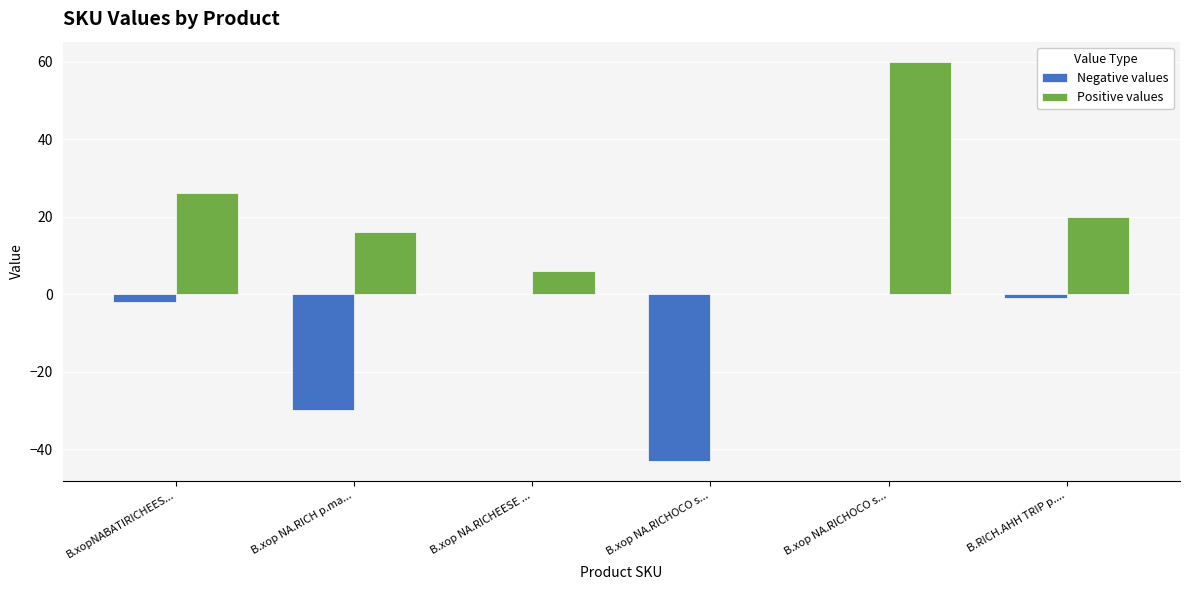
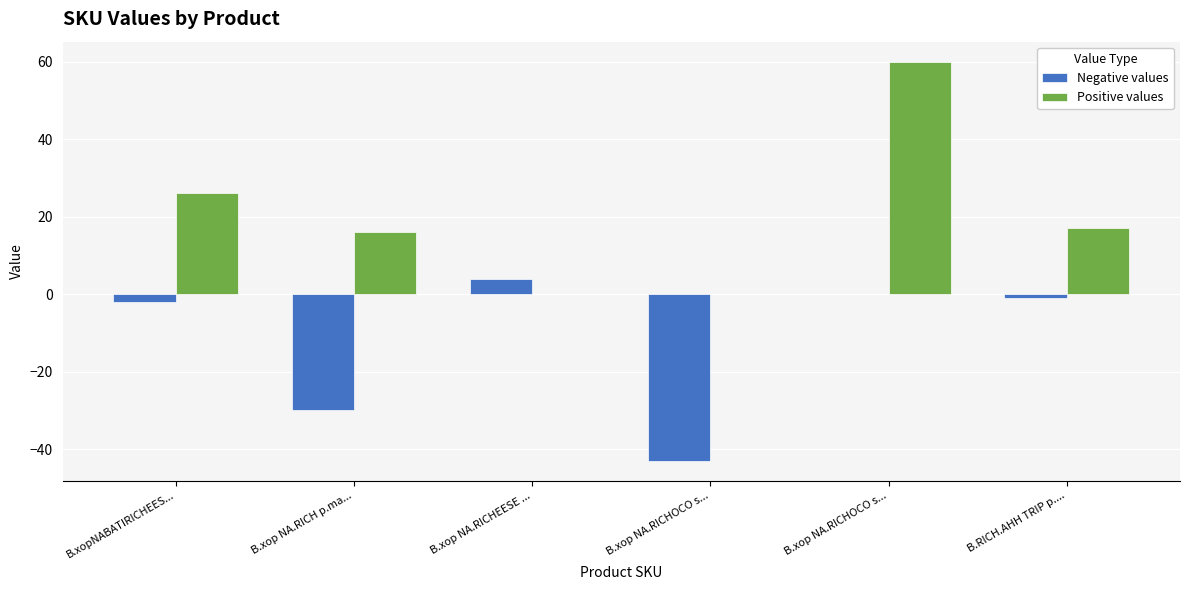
Negative values, B.xop NA.RICHEESE ...: 0 -> 4
Positive values, B.xop NA.RICHEESE ...: 6 -> 0
Positive values, B.RICH.AHH TRIP p....: 20 -> 17
